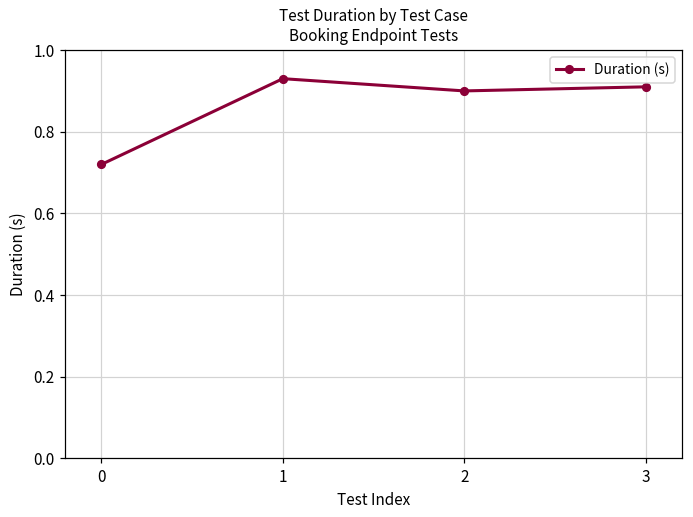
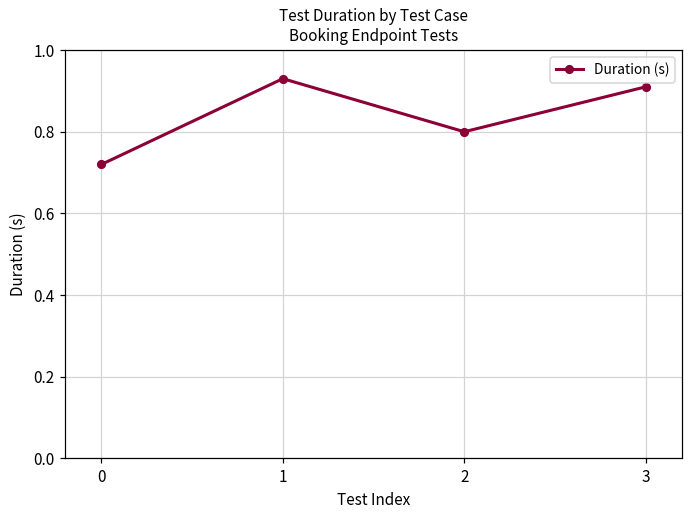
2: 0.9 -> 0.8
